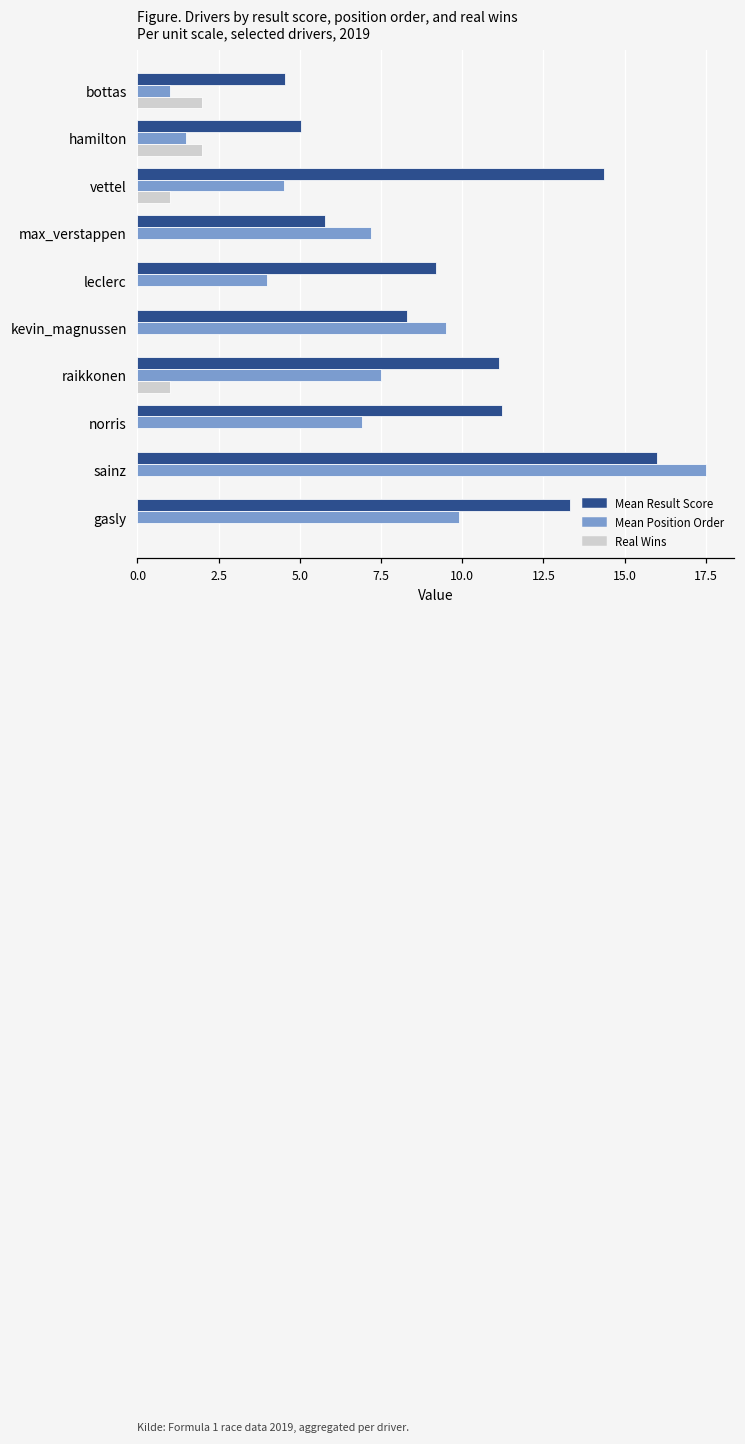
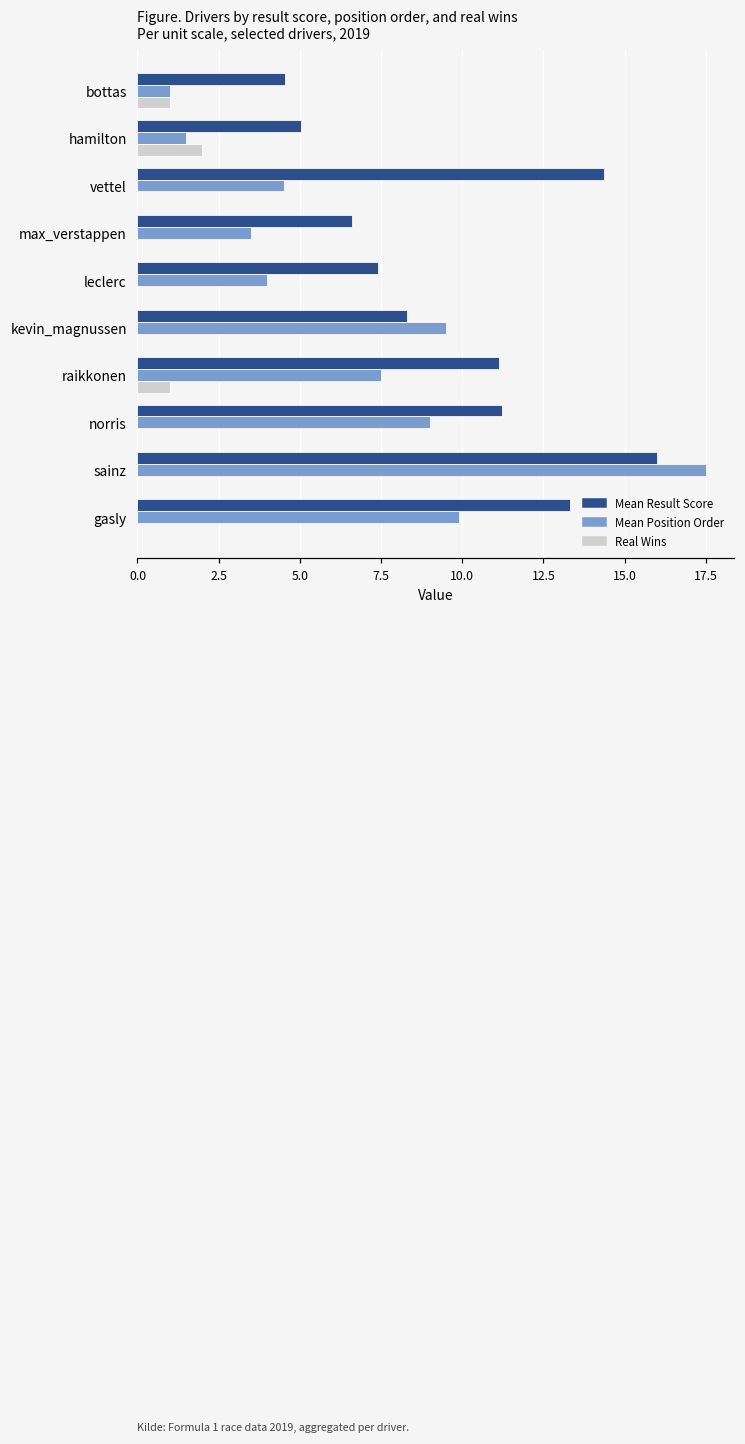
Real Wins, bottas: 2 -> 1
Real Wins, vettel: 1 -> 0
Mean Result Score, max_verstappen: 5.8 -> 6.6
Mean Position Order, max_verstappen: 7.2 -> 3.5
Mean Result Score, leclerc: 9.2 -> 7.4
Mean Position Order, norris: 6.9 -> 9.0
